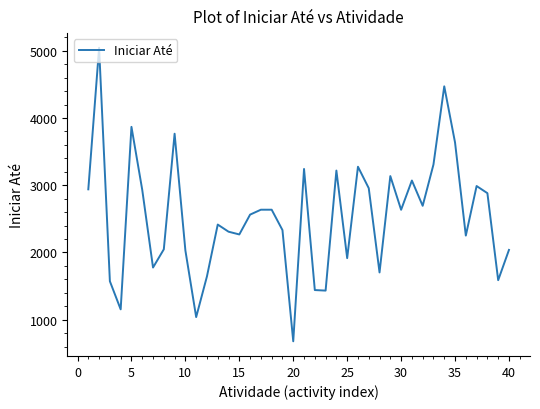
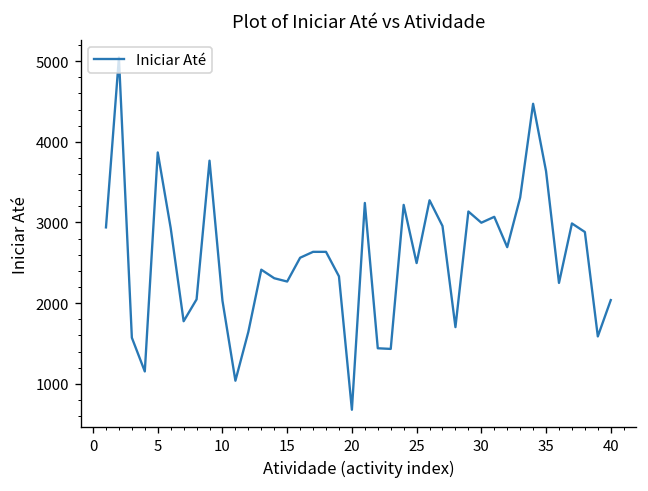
25: 1900 -> 2500
30: 2600 -> 3000
